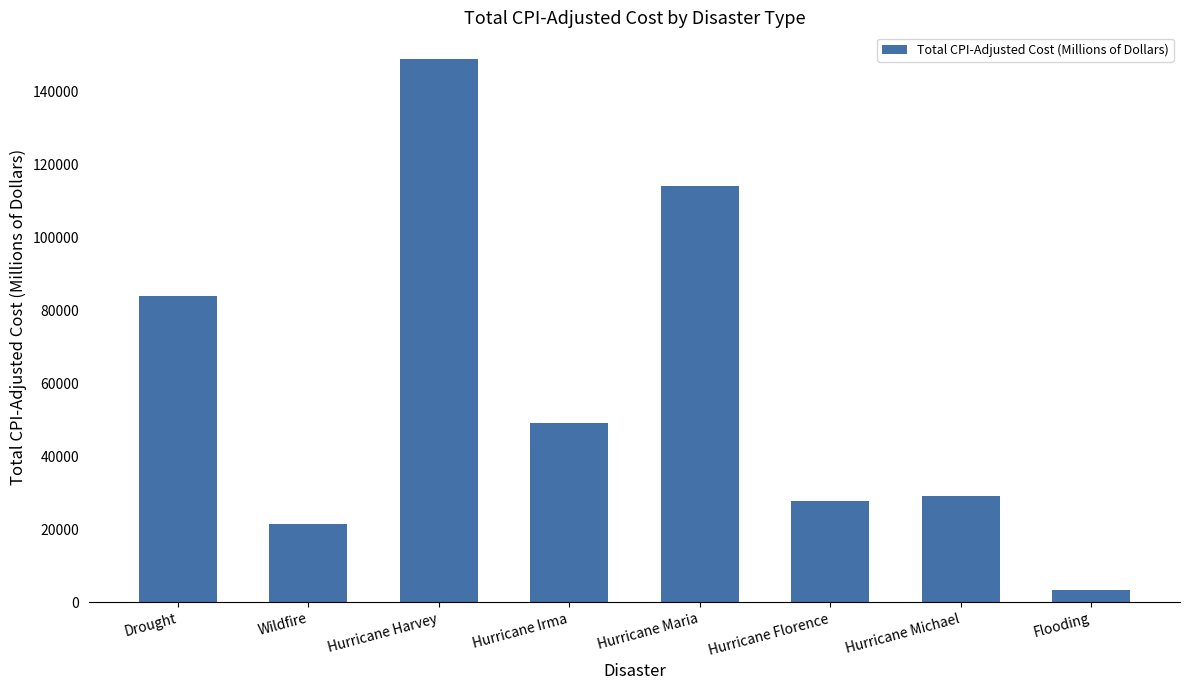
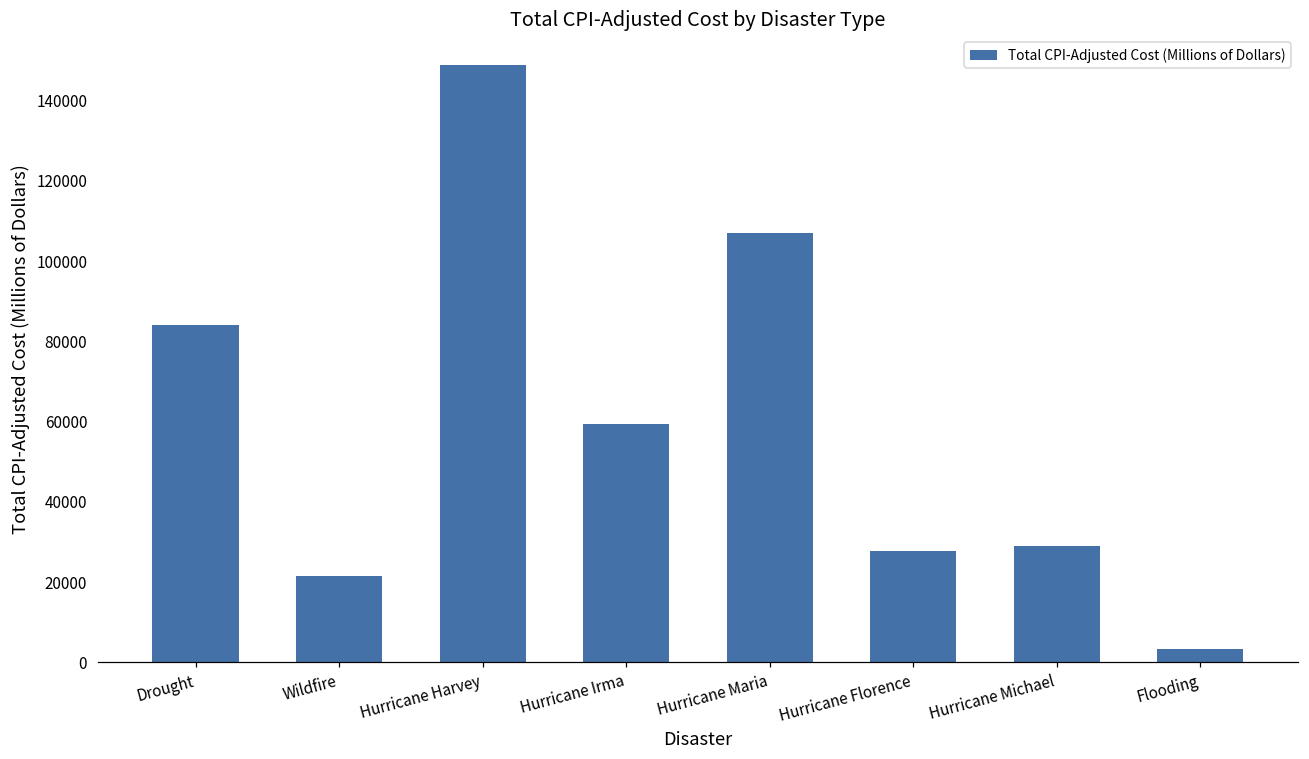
Hurricane Irma: 49000 -> 60000
Hurricane Maria: 114000 -> 107000
